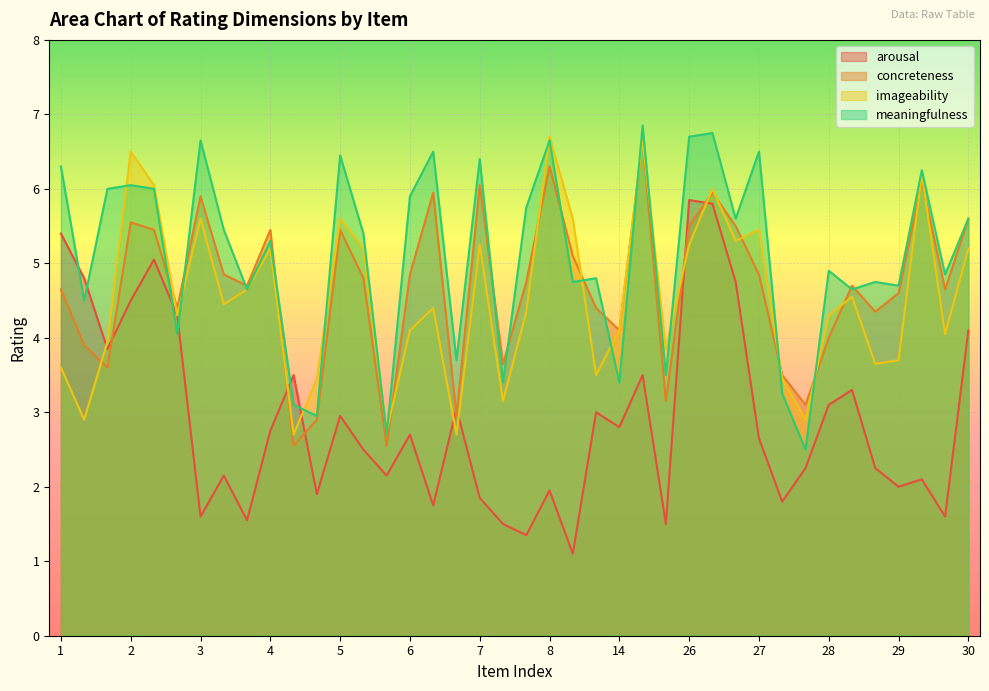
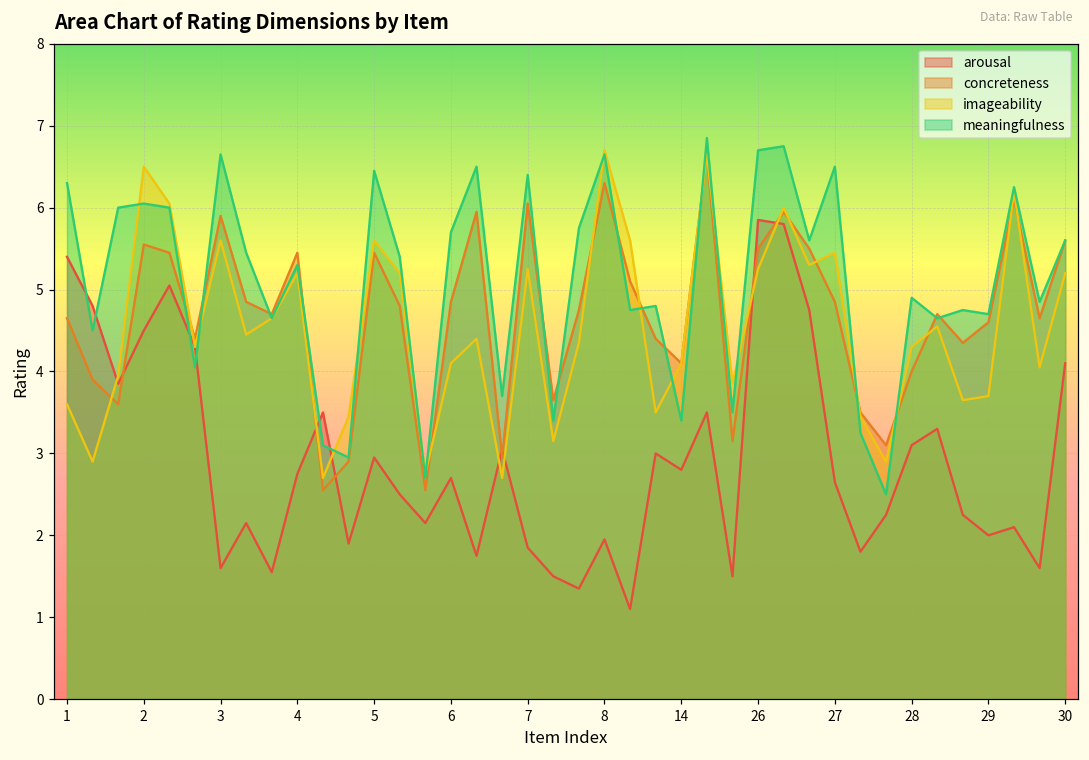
meaningfulness, 6: 5.9 -> 5.7
